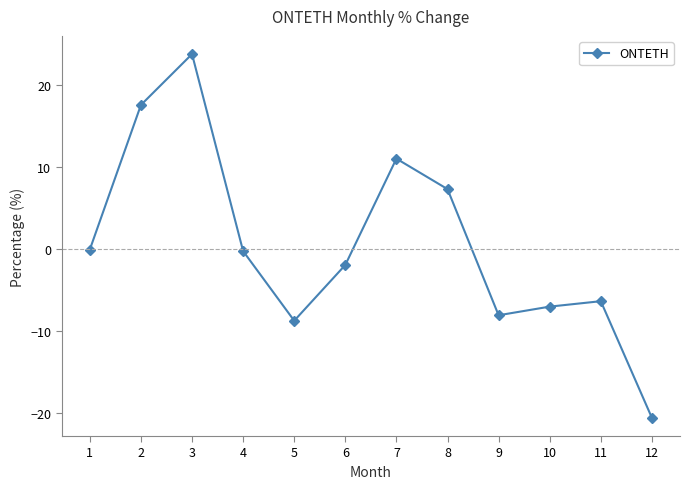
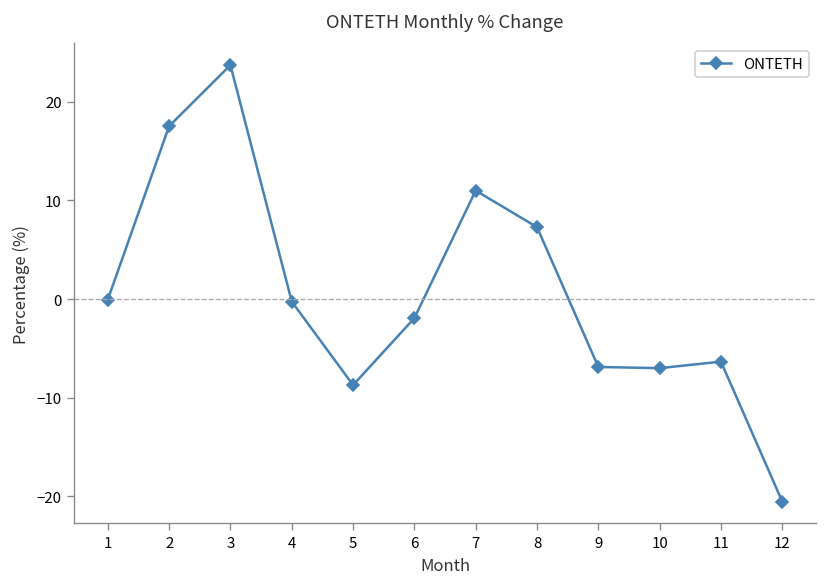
9: -8 -> -7
